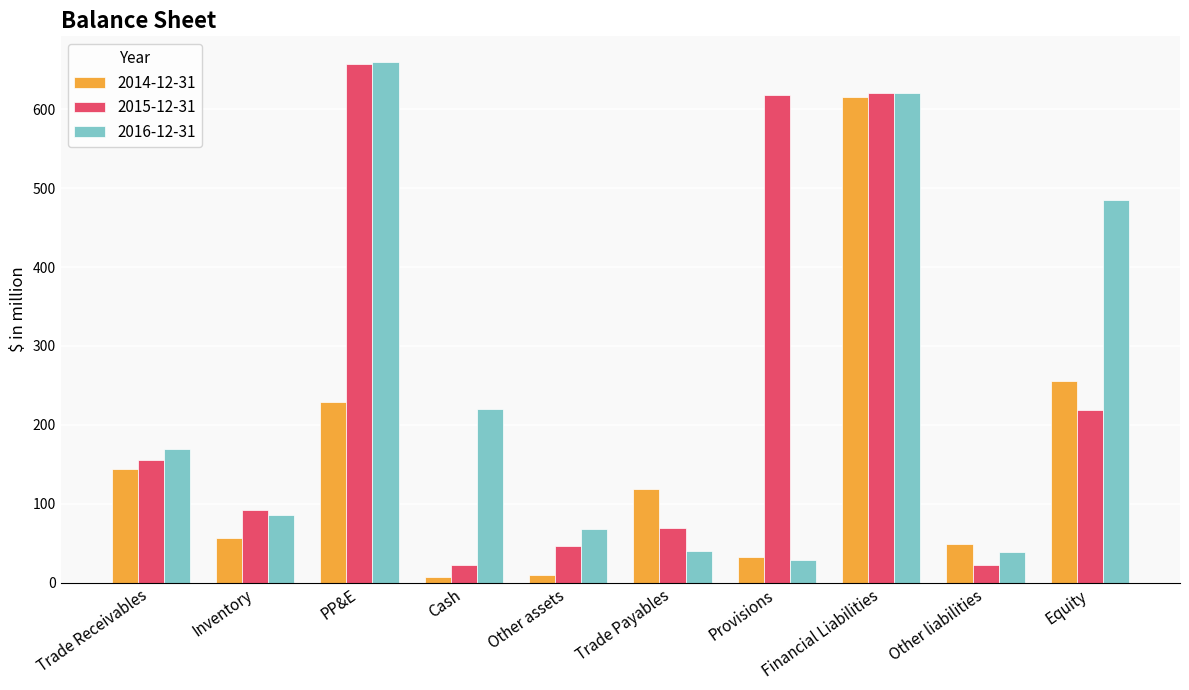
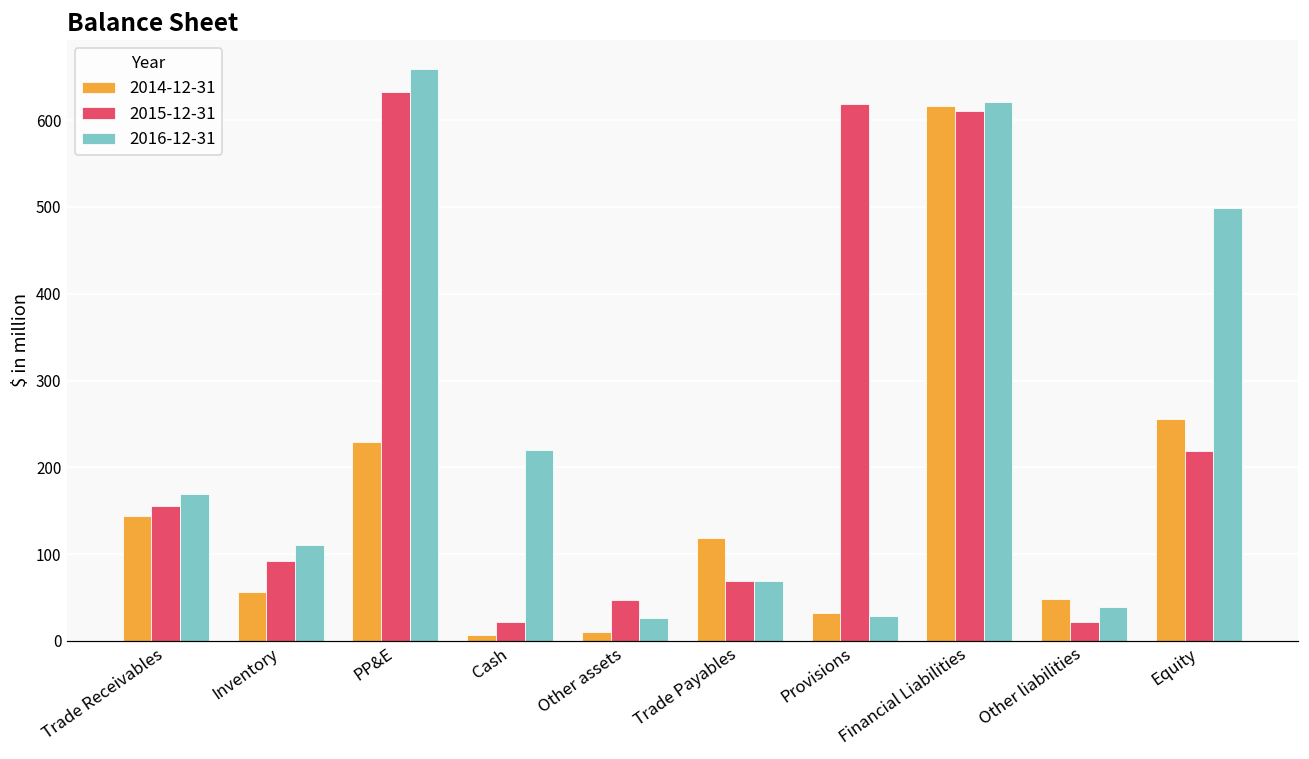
2016-12-31, Inventory: 90 -> 110
2015-12-31, PP&E: 660 -> 630
2016-12-31, Other assets: 70 -> 30
2016-12-31, Trade Payables: 40 -> 70
2015-12-31, Financial Liabilities: 620 -> 610
2016-12-31, Equity: 490 -> 500
